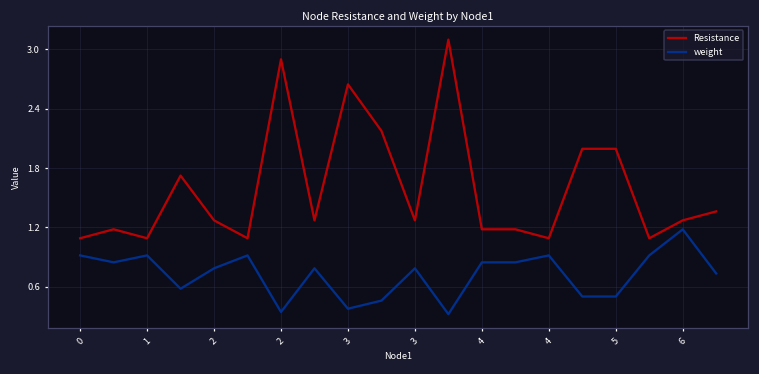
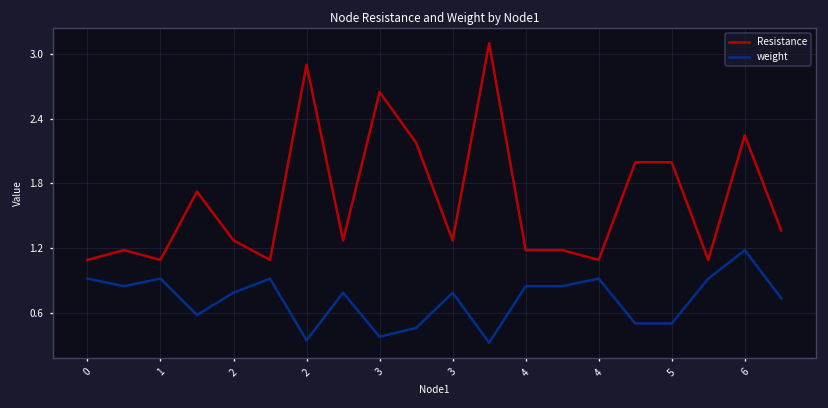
Resistance, 6: 1.3 -> 2.2
